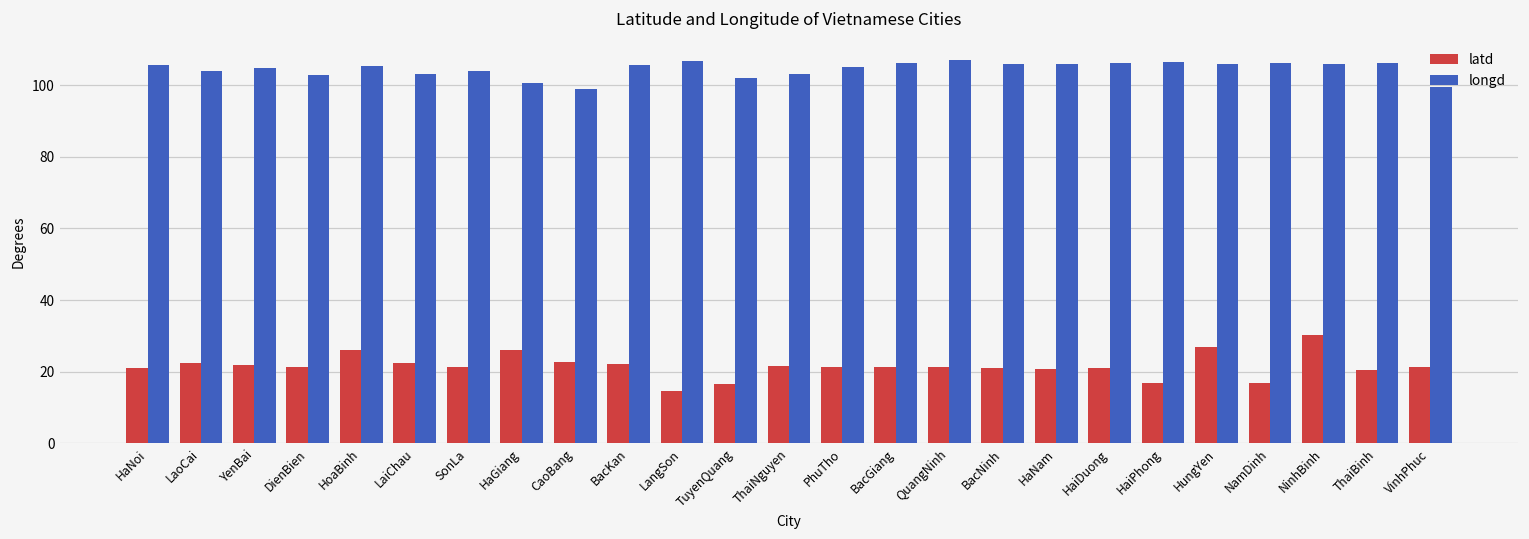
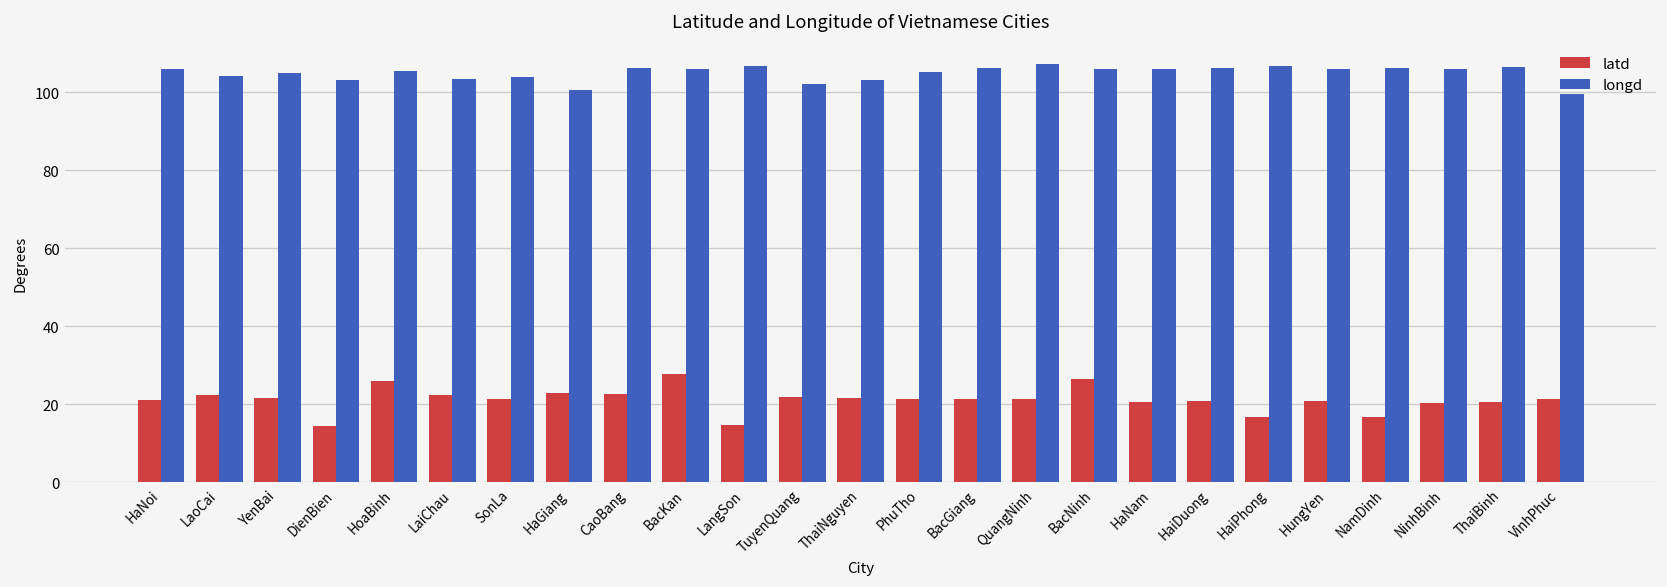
latd, DienBien: 21 -> 14
latd, HaGiang: 26 -> 23
longd, CaoBang: 99 -> 106
latd, BacKan: 22 -> 28
latd, TuyenQuang: 17 -> 22
latd, BacNinh: 21 -> 26
latd, HungYen: 27 -> 21
latd, NinhBinh: 30 -> 20
